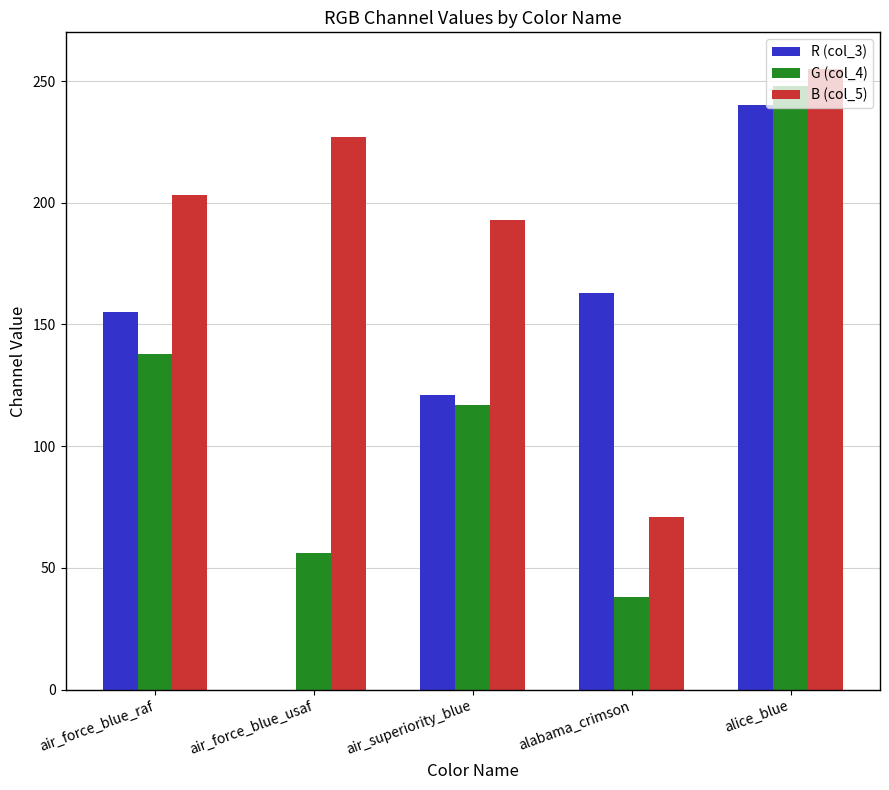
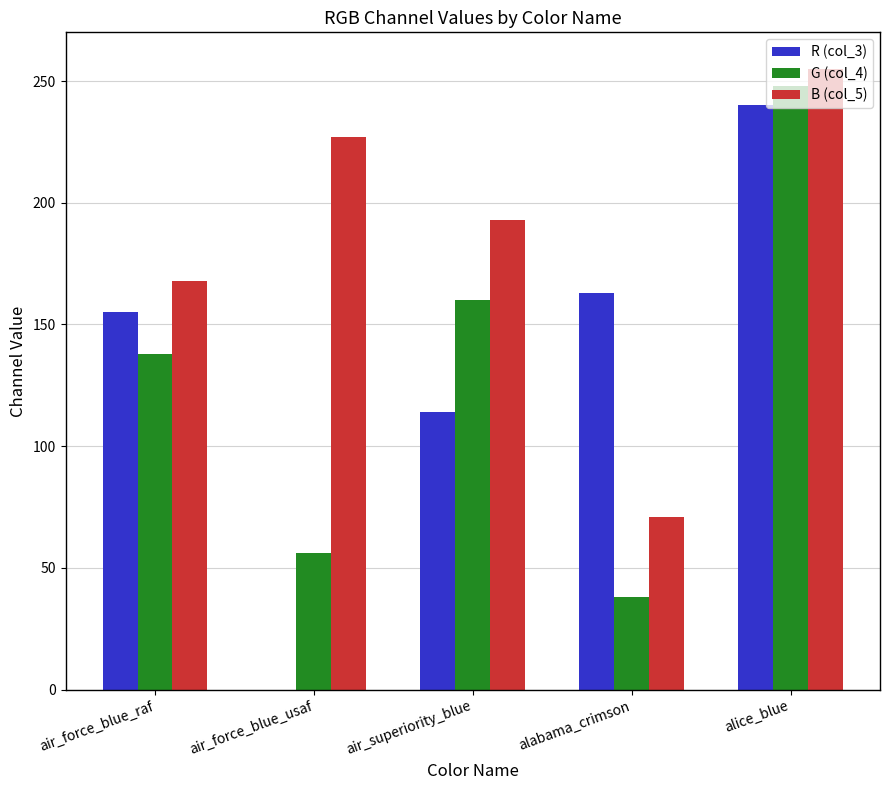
B (col_5), air_force_blue_raf: 203 -> 168
R (col_3), air_superiority_blue: 121 -> 114
G (col_4), air_superiority_blue: 117 -> 160
